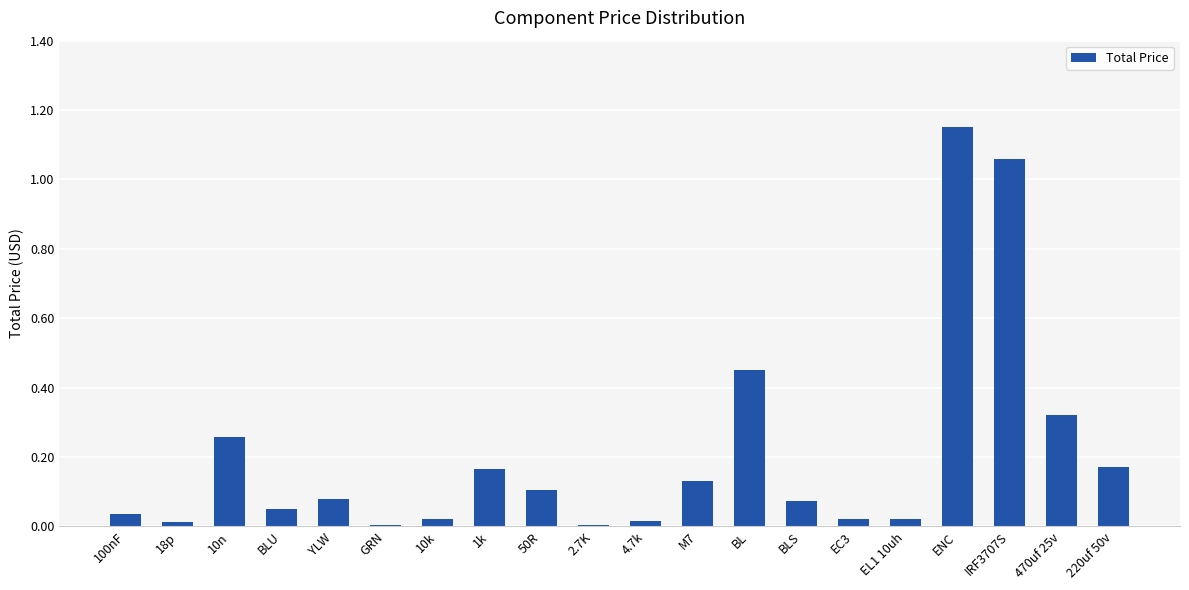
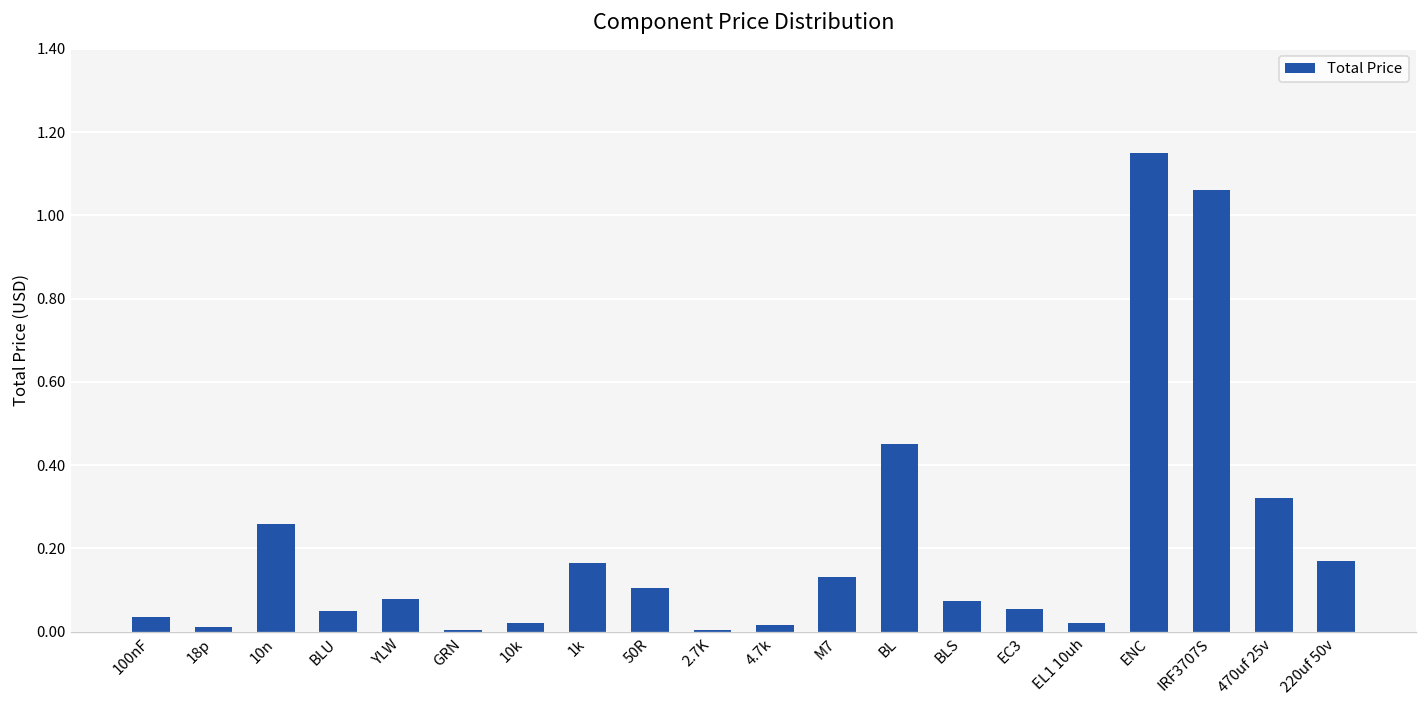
EC3: 0.02 -> 0.05
